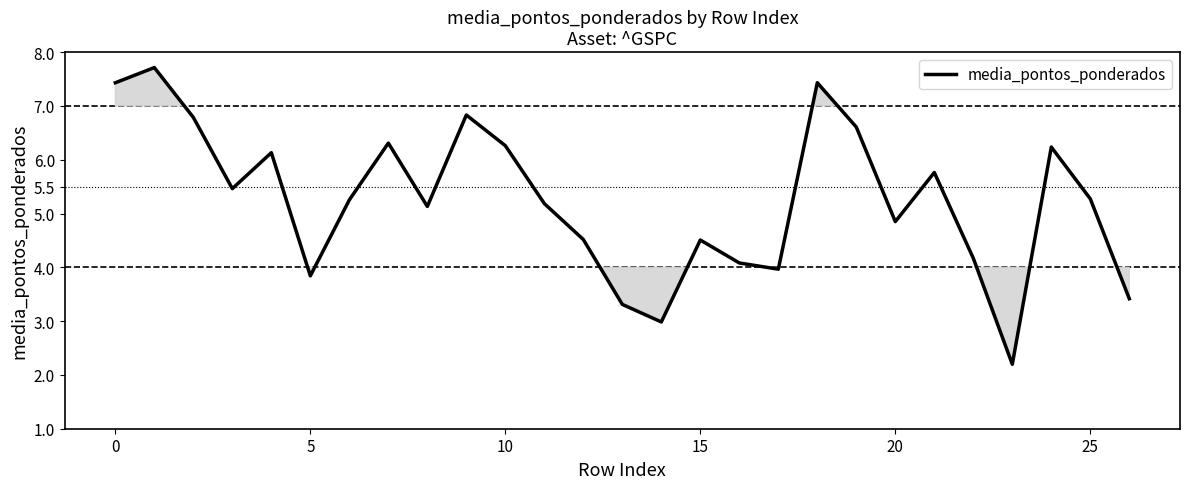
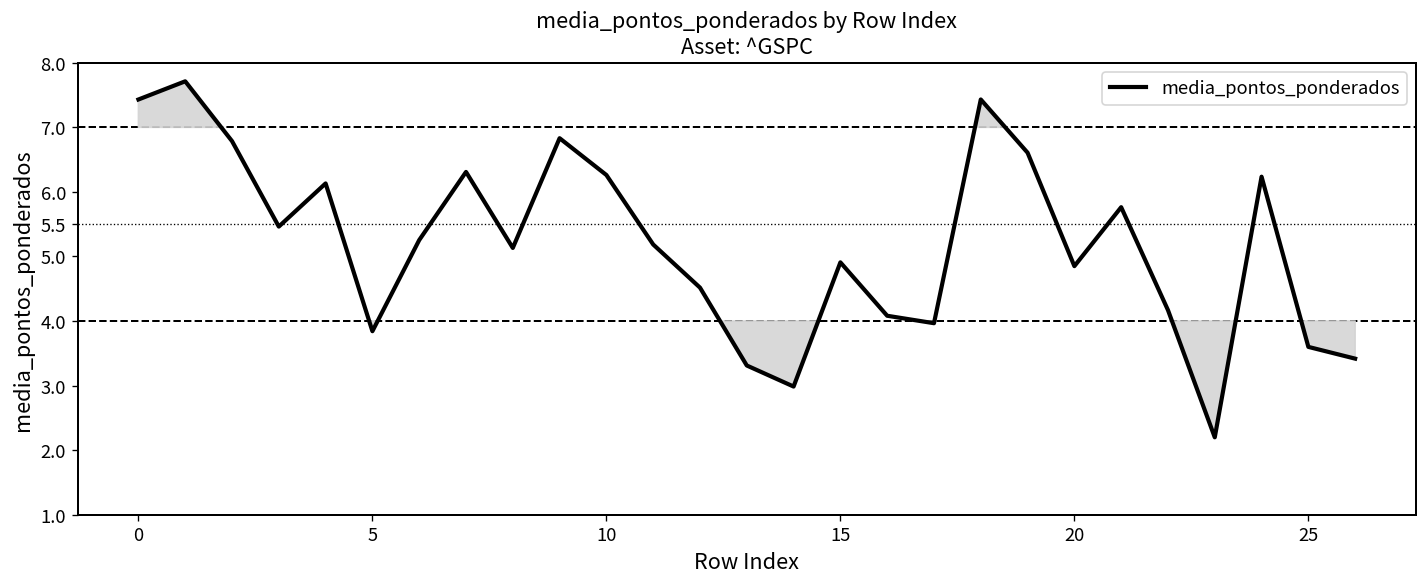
15: 4.5 -> 4.9
25: 5.3 -> 3.6
